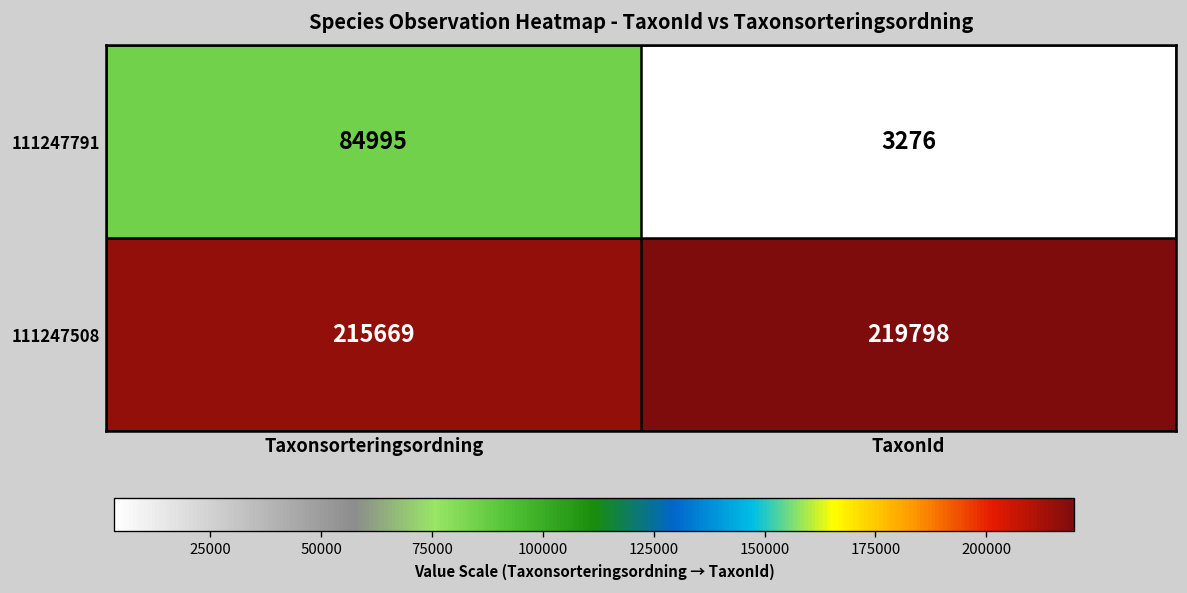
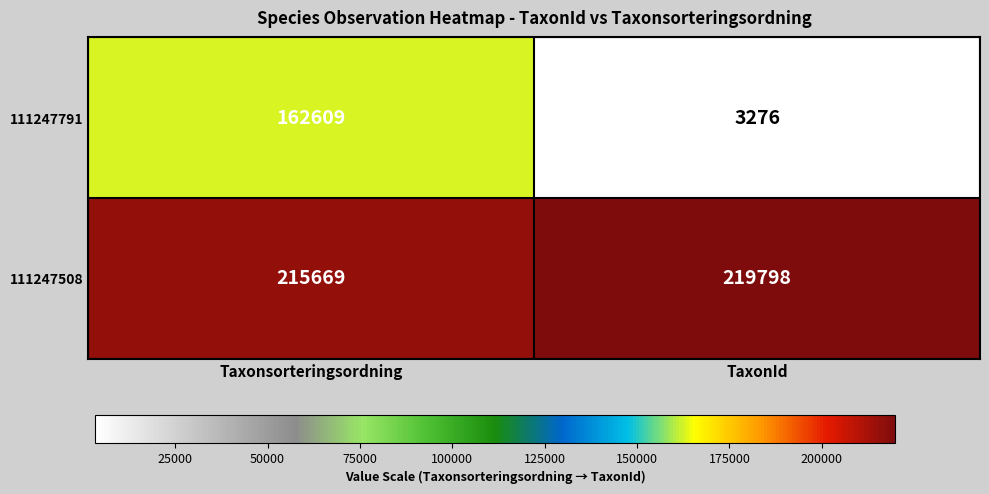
111247791, Taxonsorteringsordning: 84995 -> 162609
